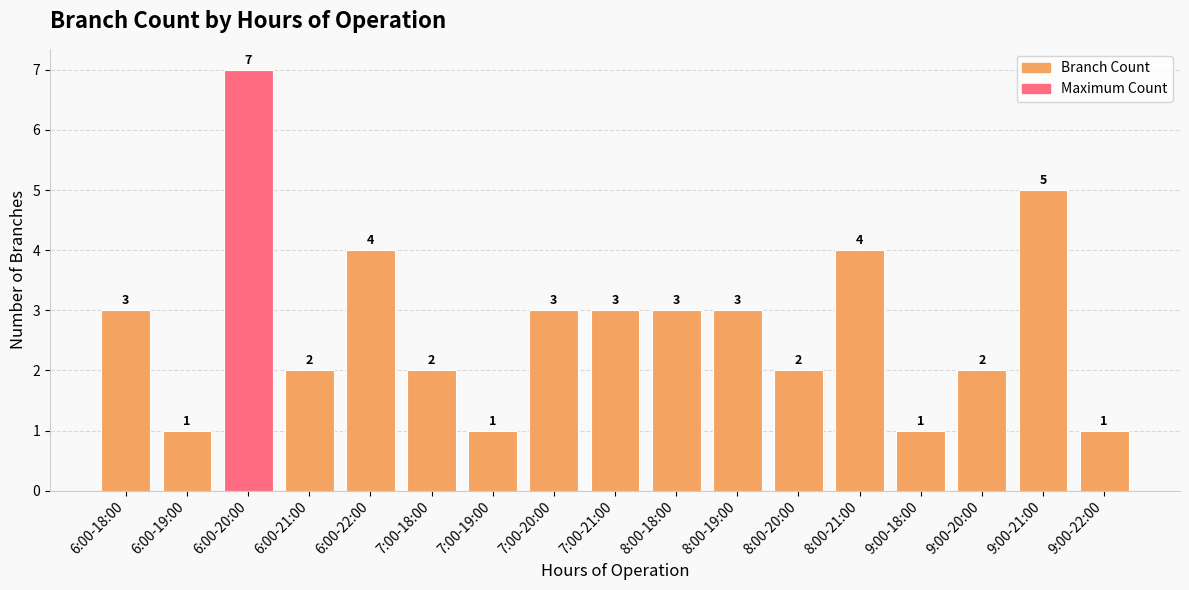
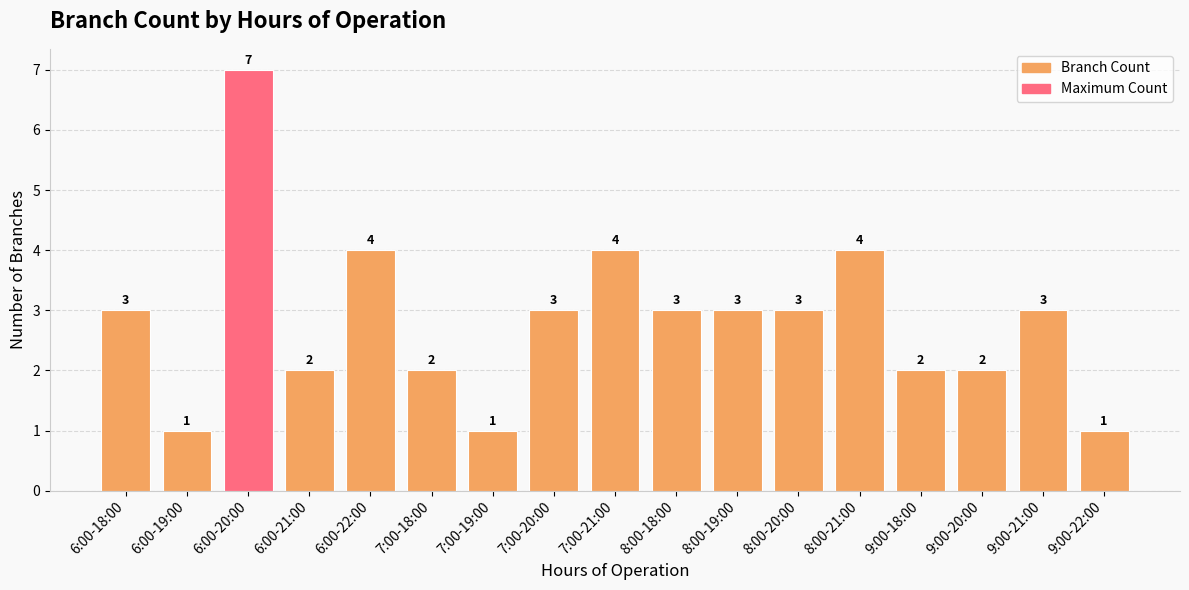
7:00-21:00: 3 -> 4
8:00-20:00: 2 -> 3
9:00-18:00: 1 -> 2
9:00-21:00: 5 -> 3
